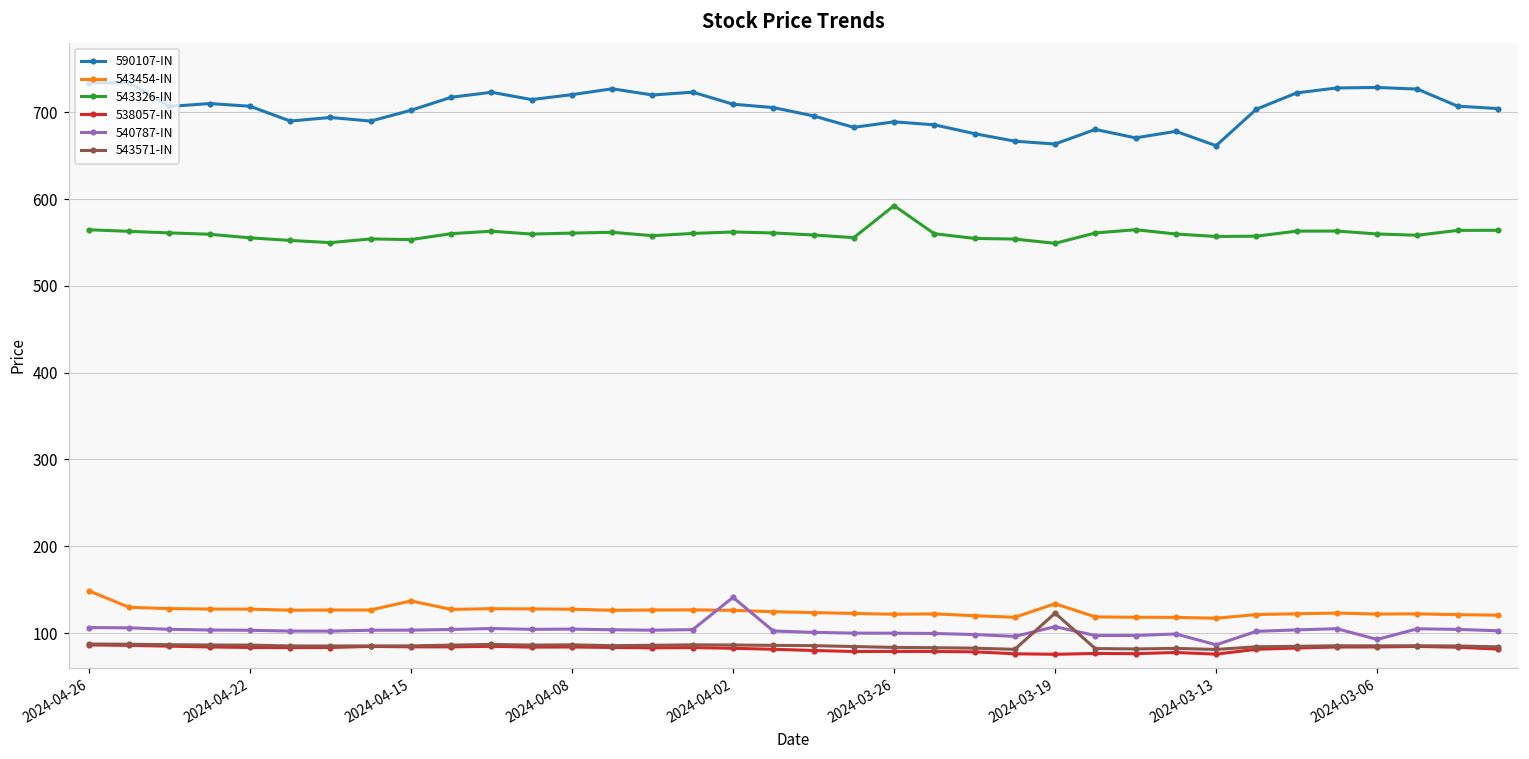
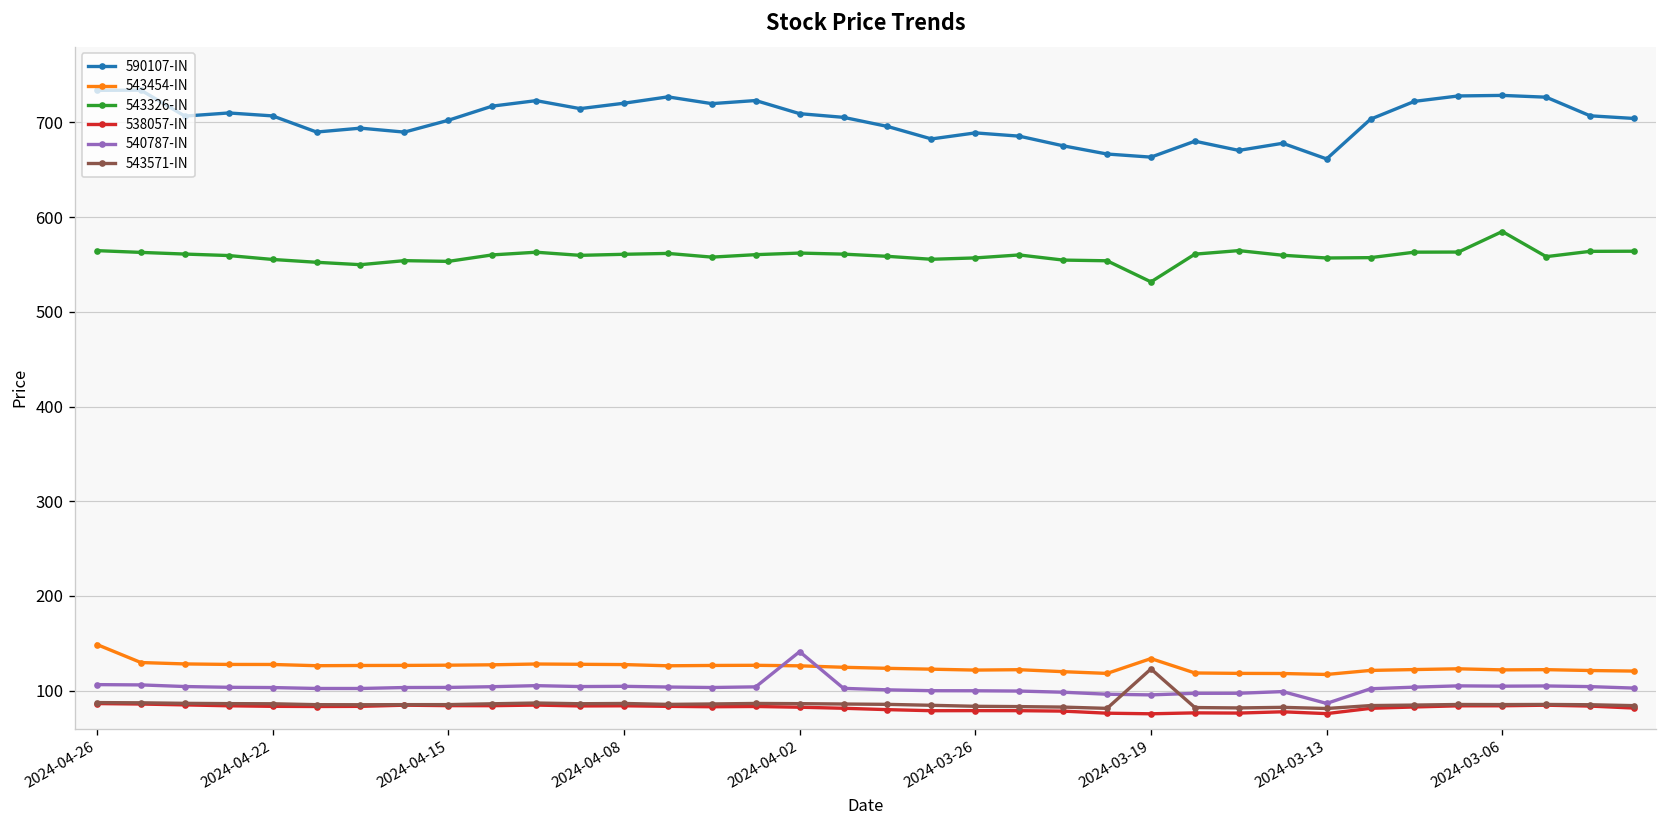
543454-IN, 2024-04-15: 140 -> 130
543326-IN, 2024-03-26: 590 -> 560
543326-IN, 2024-03-19: 550 -> 530
540787-IN, 2024-03-19: 110 -> 100
543326-IN, 2024-03-06: 560 -> 580
540787-IN, 2024-03-06: 90 -> 100
